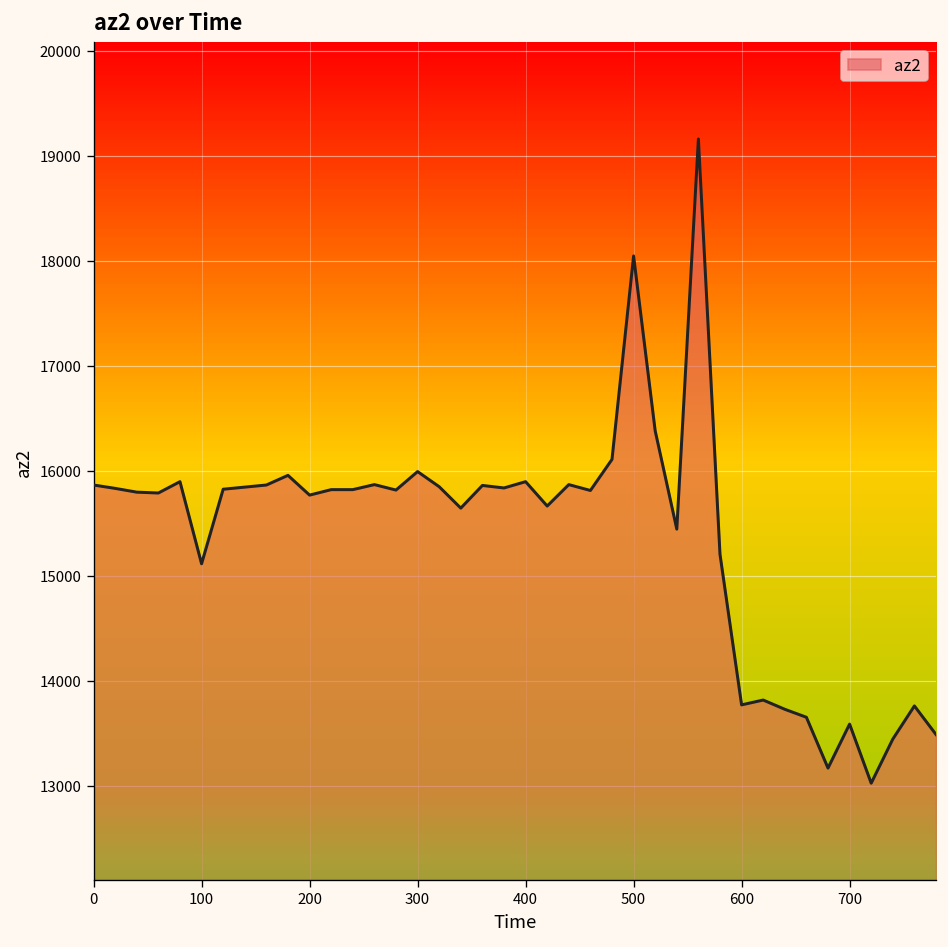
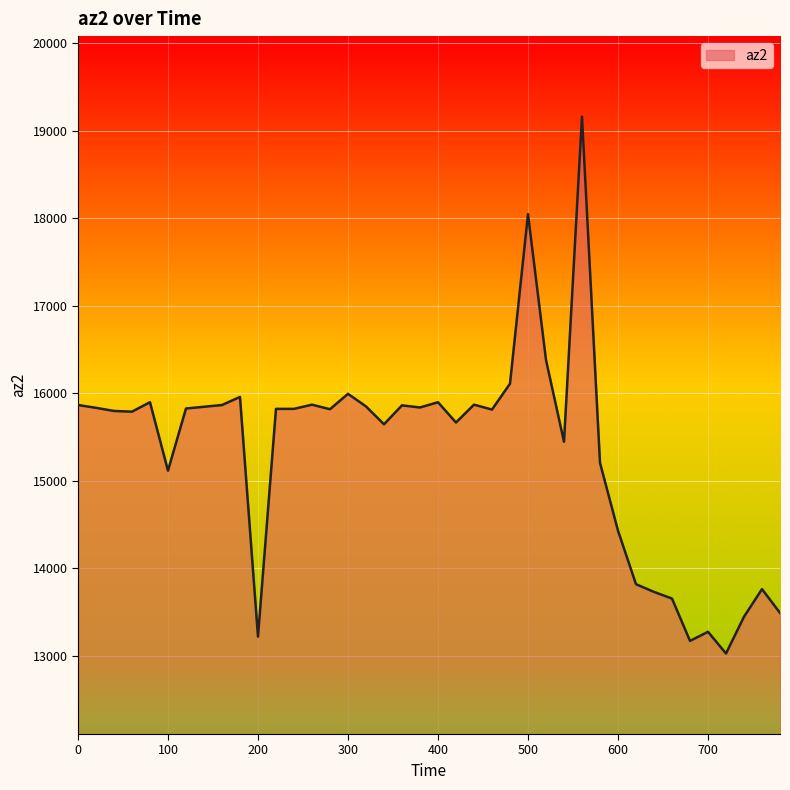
200: 15800 -> 13200
600: 13800 -> 14400
700: 13600 -> 13300
